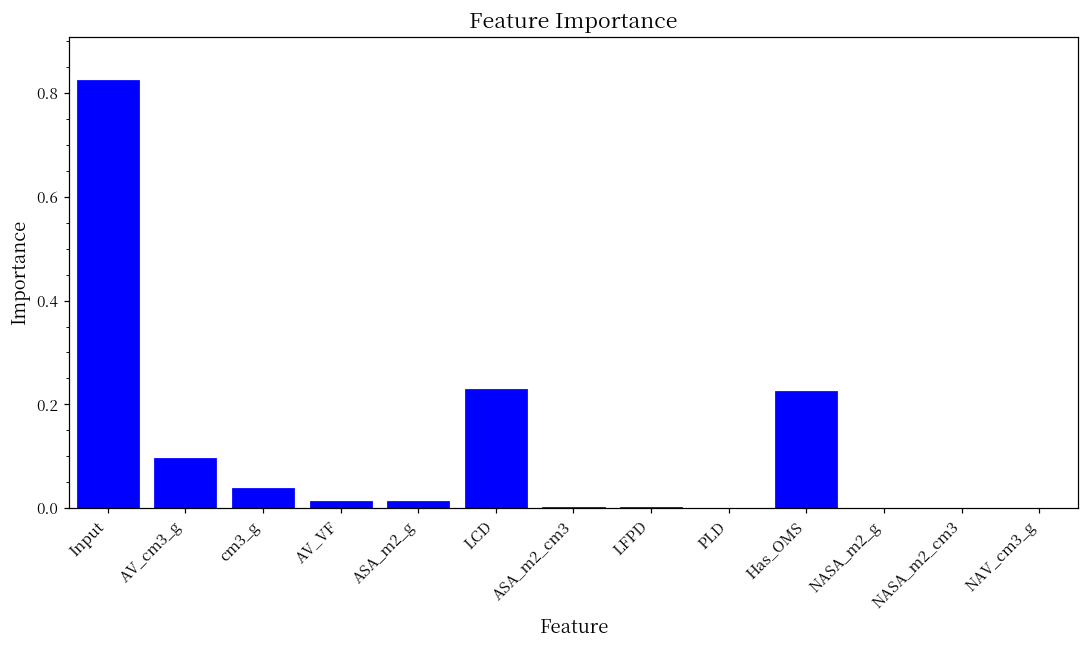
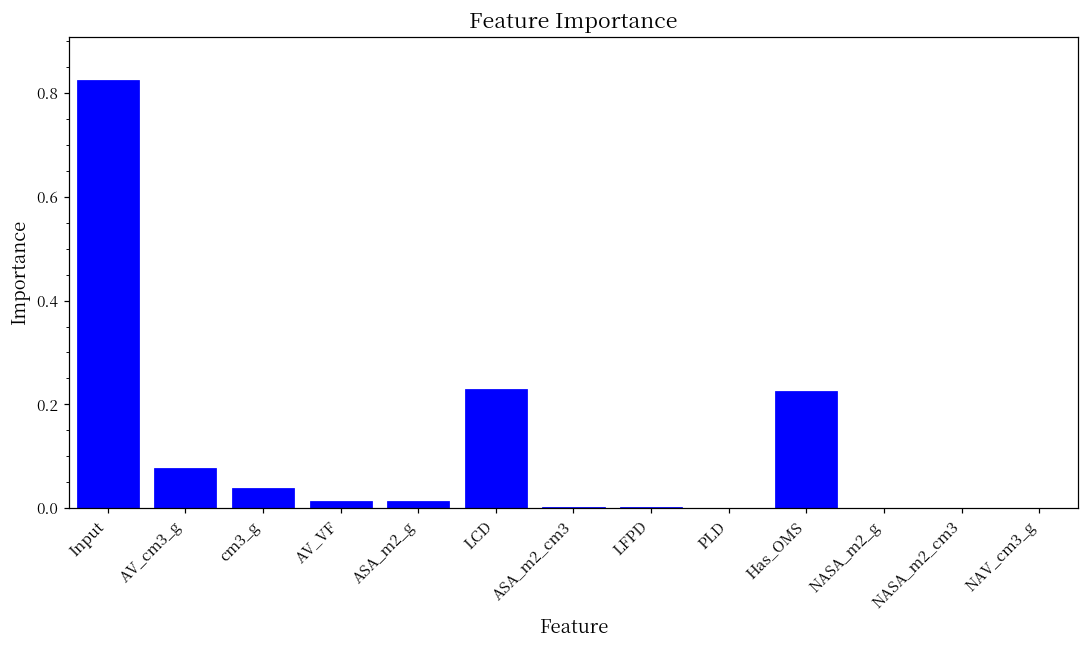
AV_cm3_g: 0.10 -> 0.08
